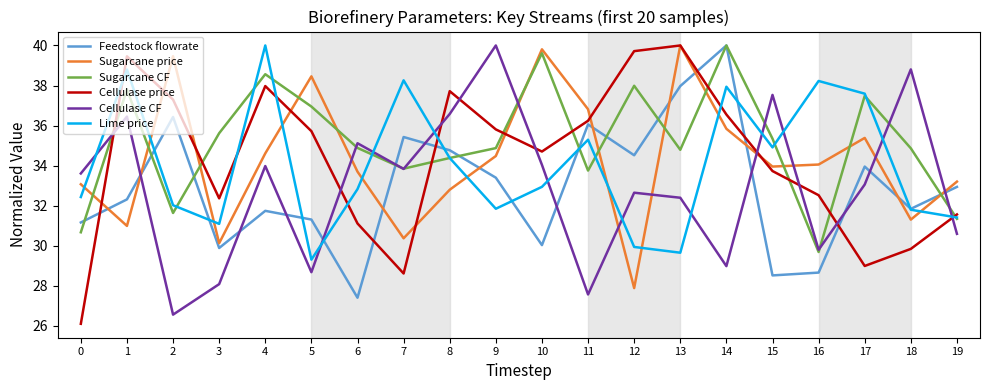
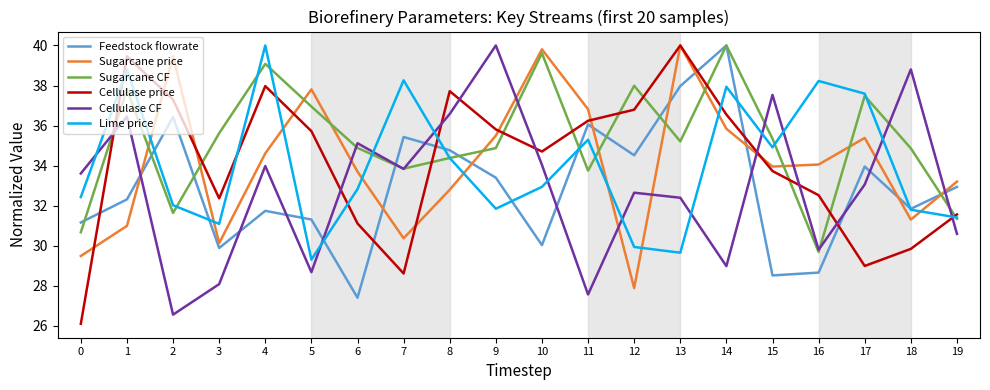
Sugarcane price, 0: 33.1 -> 29.5
Sugarcane CF, 4: 38.6 -> 39.1
Sugarcane price, 5: 38.5 -> 37.8
Sugarcane price, 9: 34.5 -> 35.5
Cellulase price, 12: 39.7 -> 36.8
Sugarcane CF, 13: 34.8 -> 35.2
